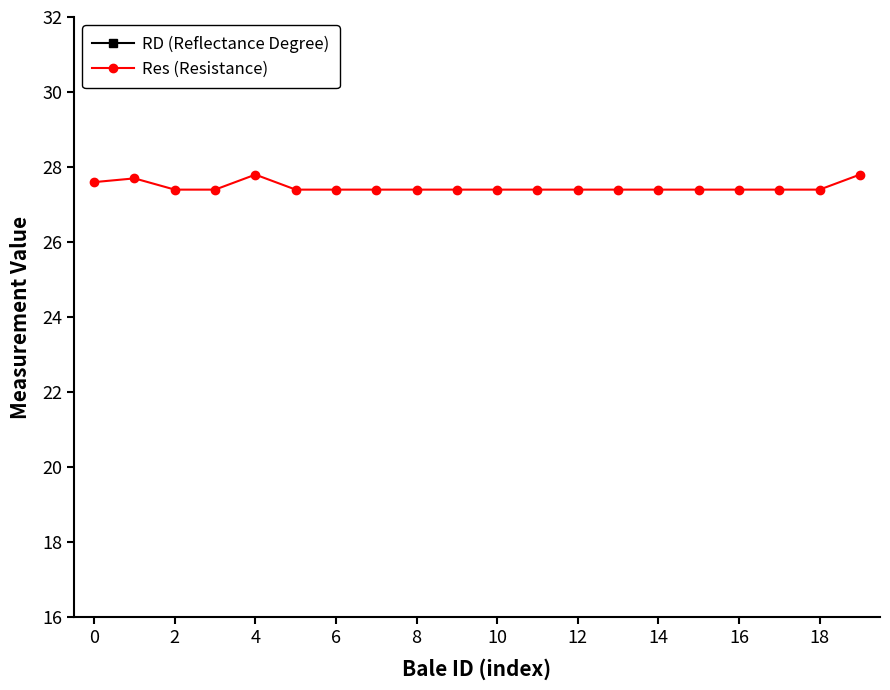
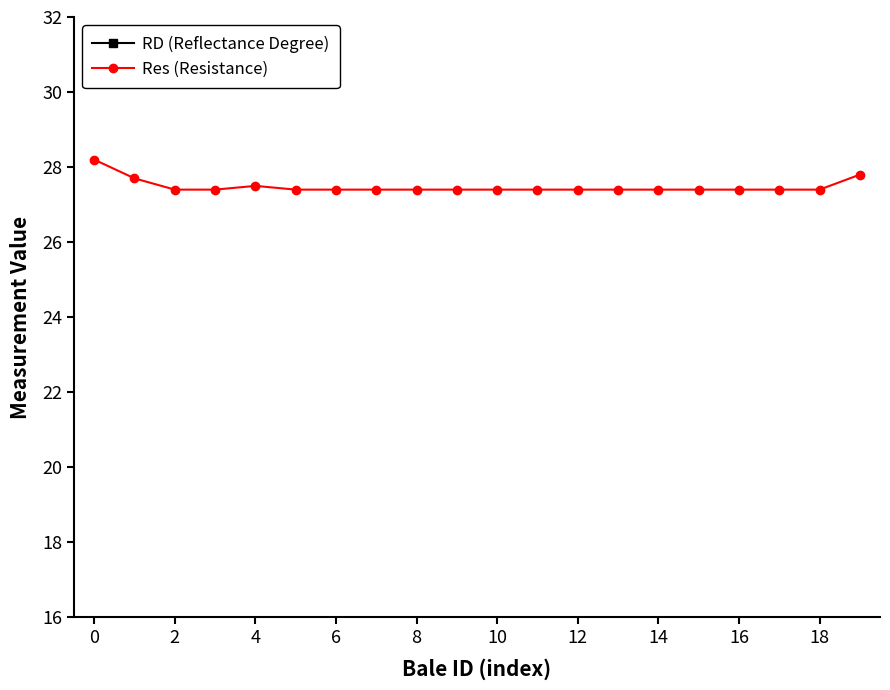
Res (Resistance), 0: 27.6 -> 28.2
Res (Resistance), 4: 27.8 -> 27.5
